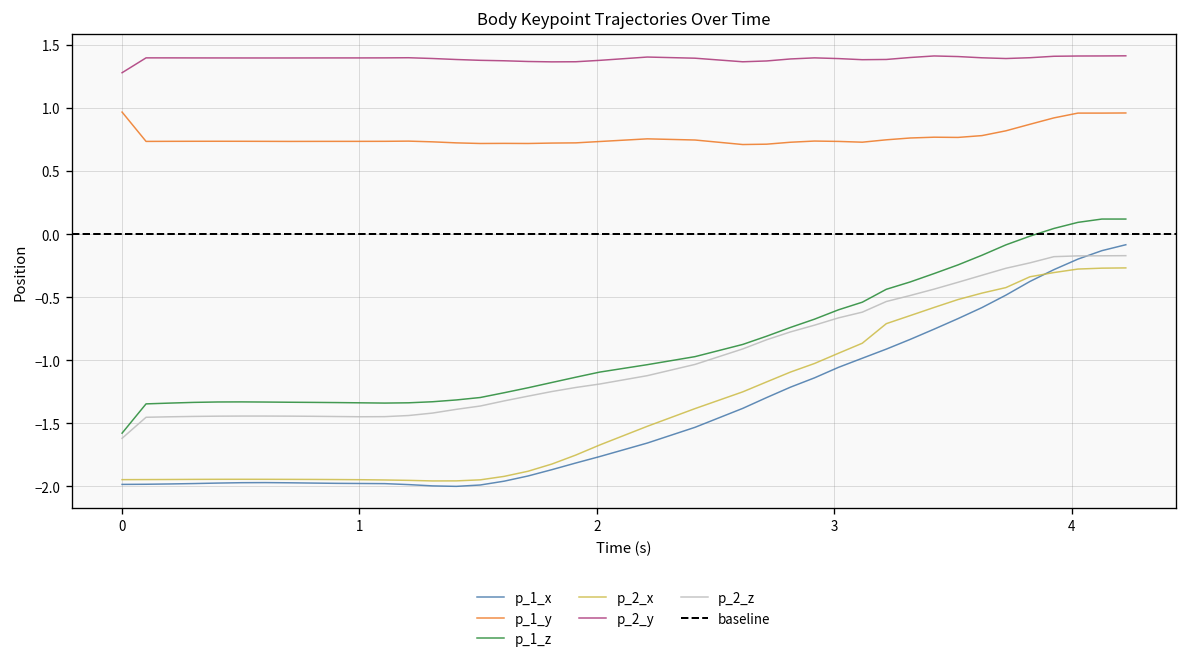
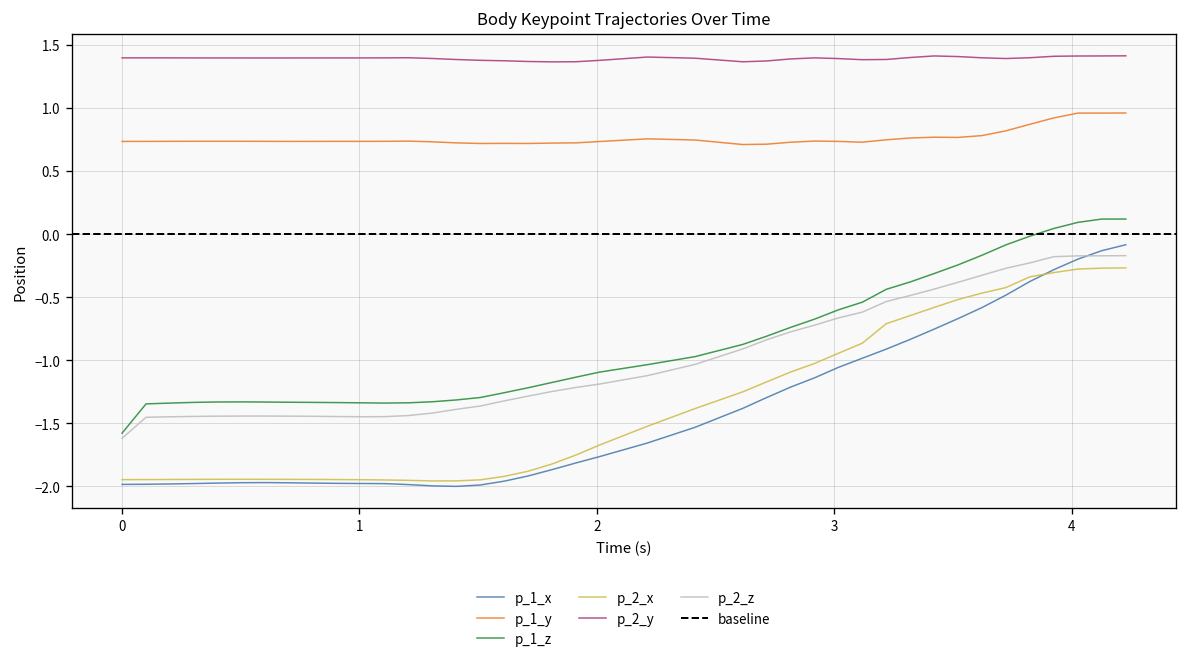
p_1_y, 0: 0.97 -> 0.73
p_2_y, 0: 1.28 -> 1.40
